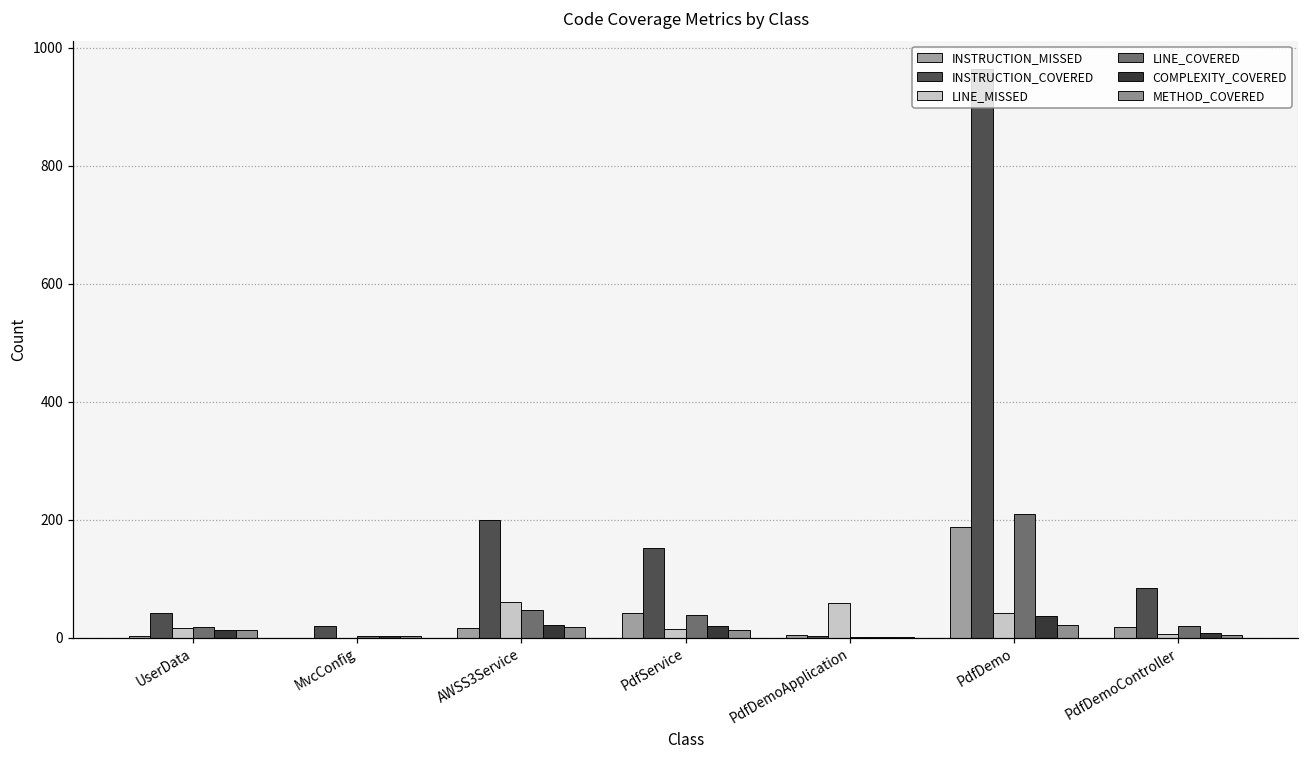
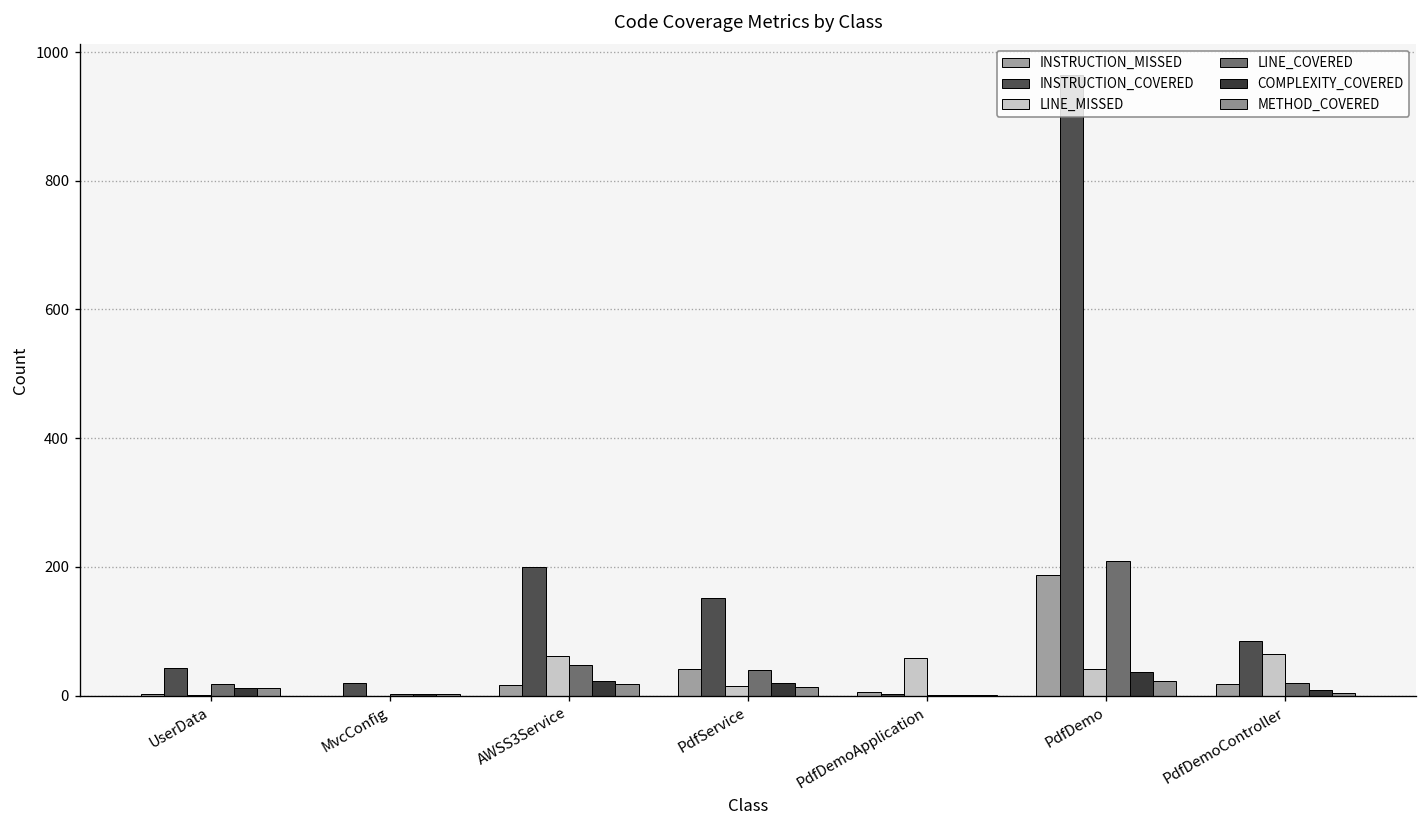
LINE_MISSED, UserData: 20 -> 0
LINE_MISSED, PdfDemoController: 10 -> 60
